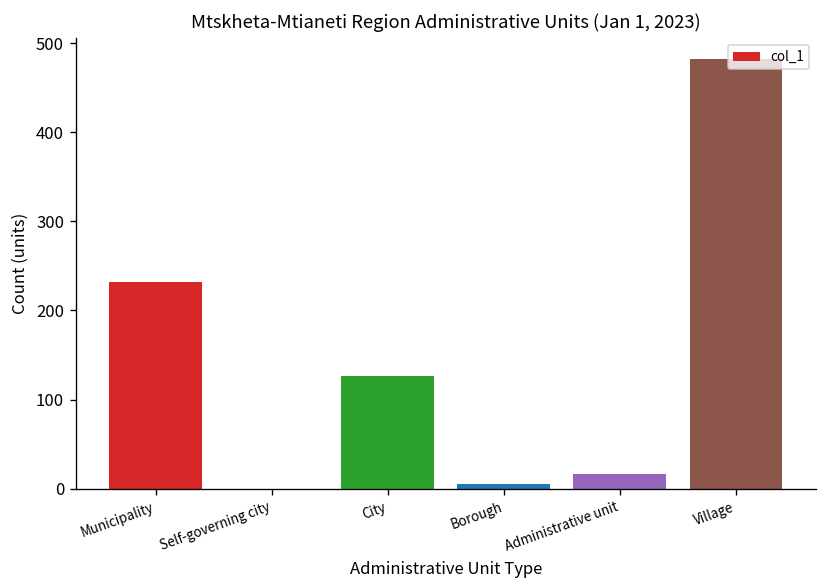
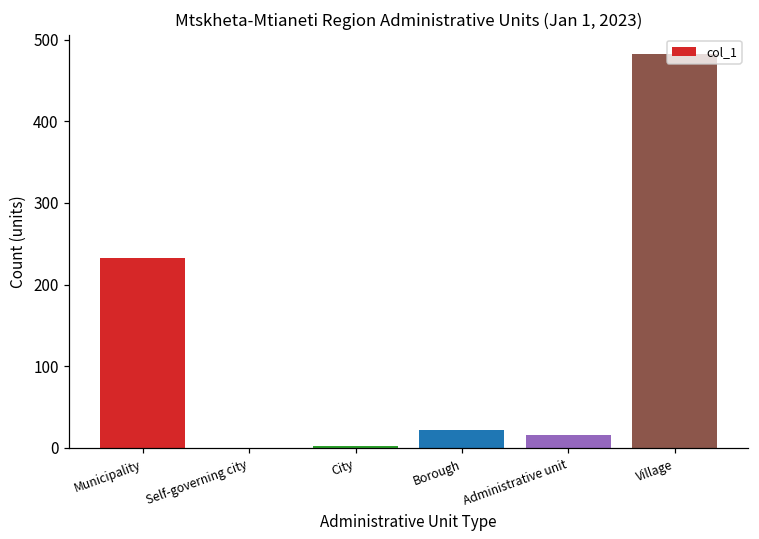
City: 130 -> 0
Borough: 10 -> 20
